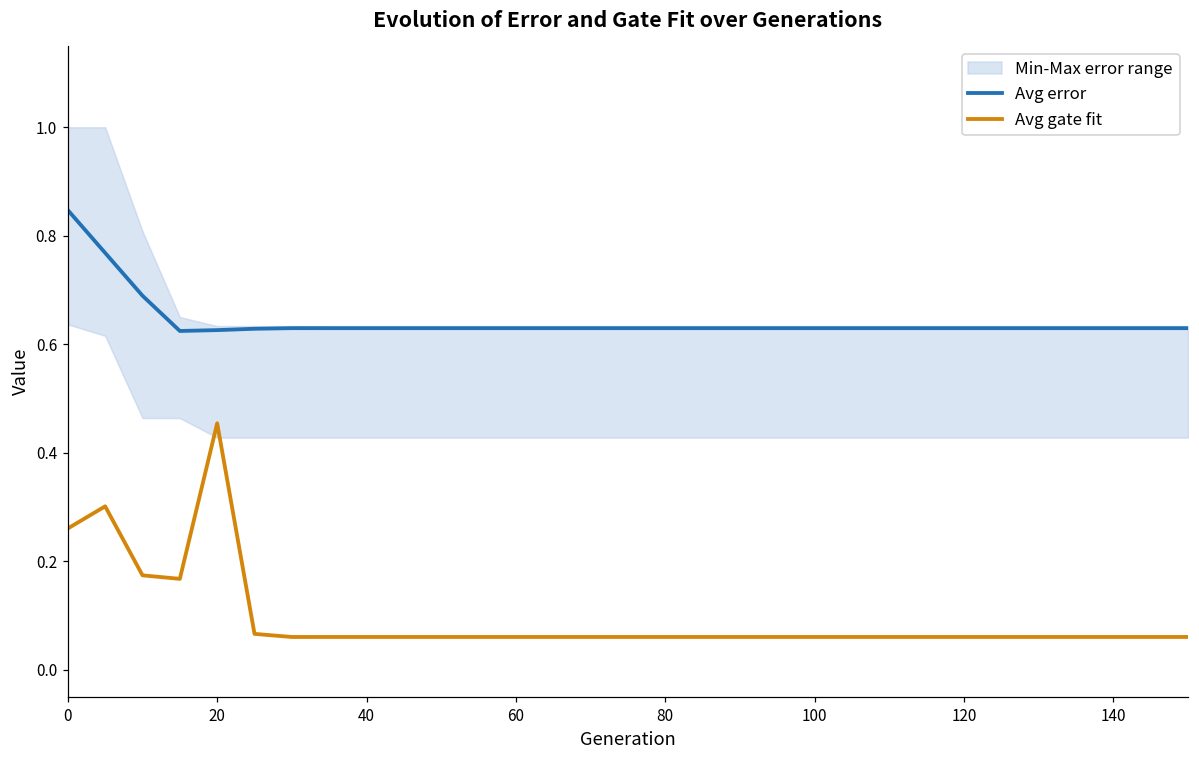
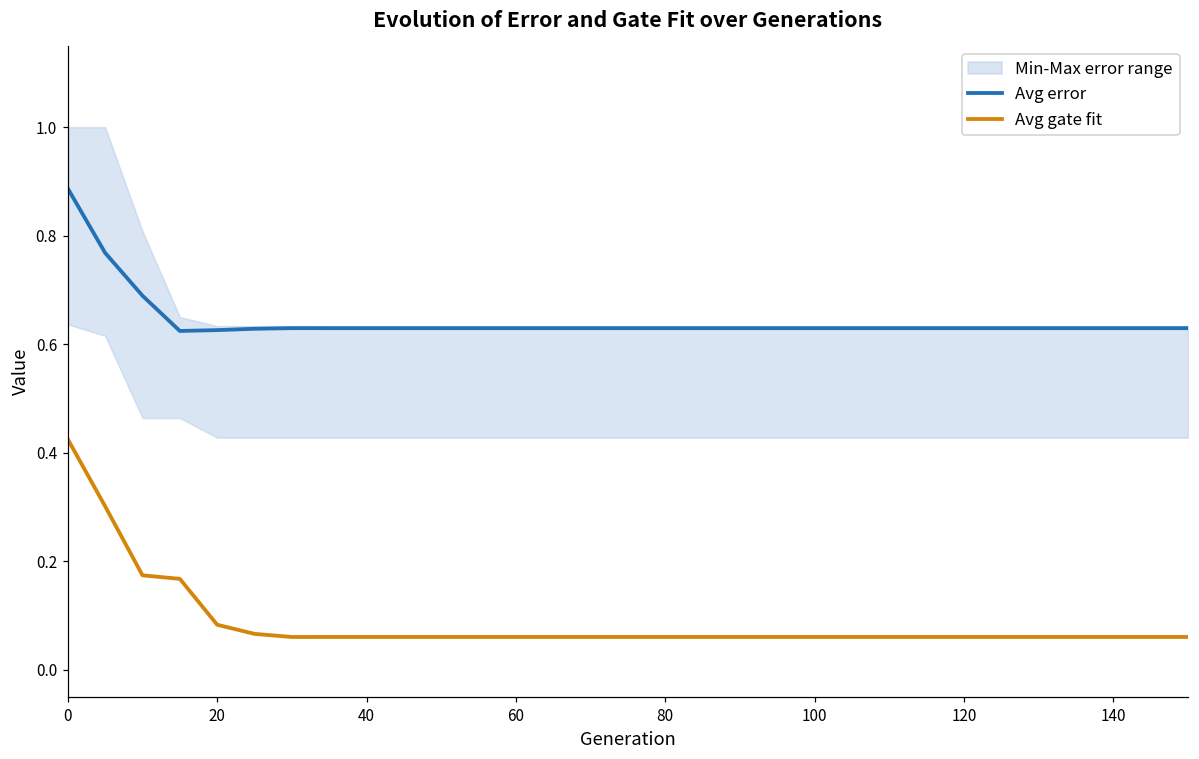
Avg error, 0: 0.85 -> 0.89
Avg gate fit, 0: 0.26 -> 0.43
Avg gate fit, 20: 0.45 -> 0.08
